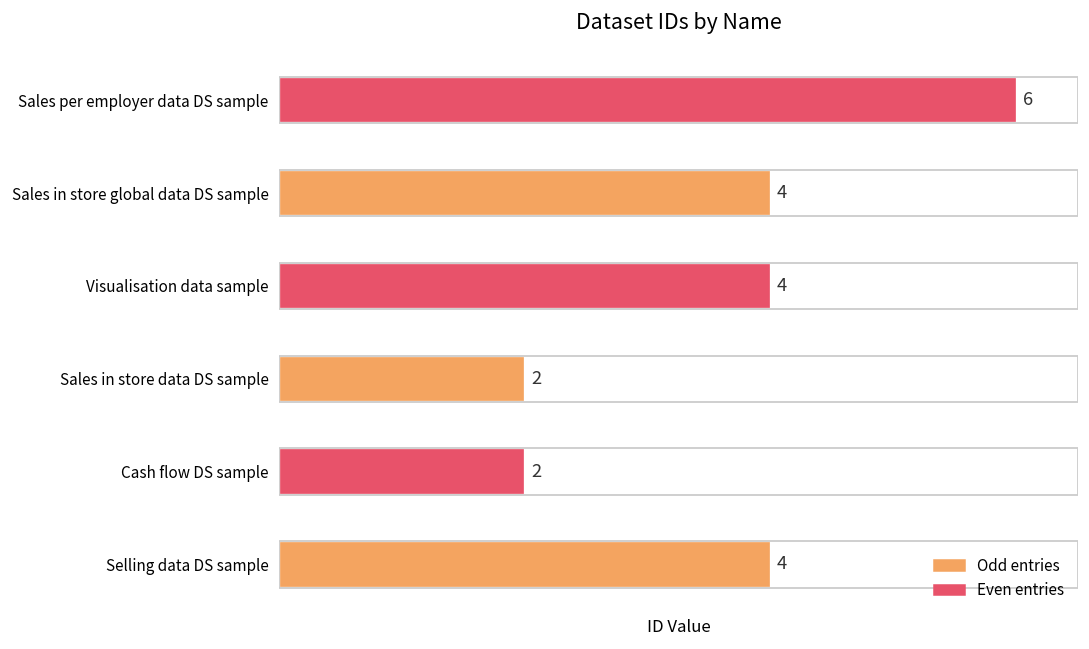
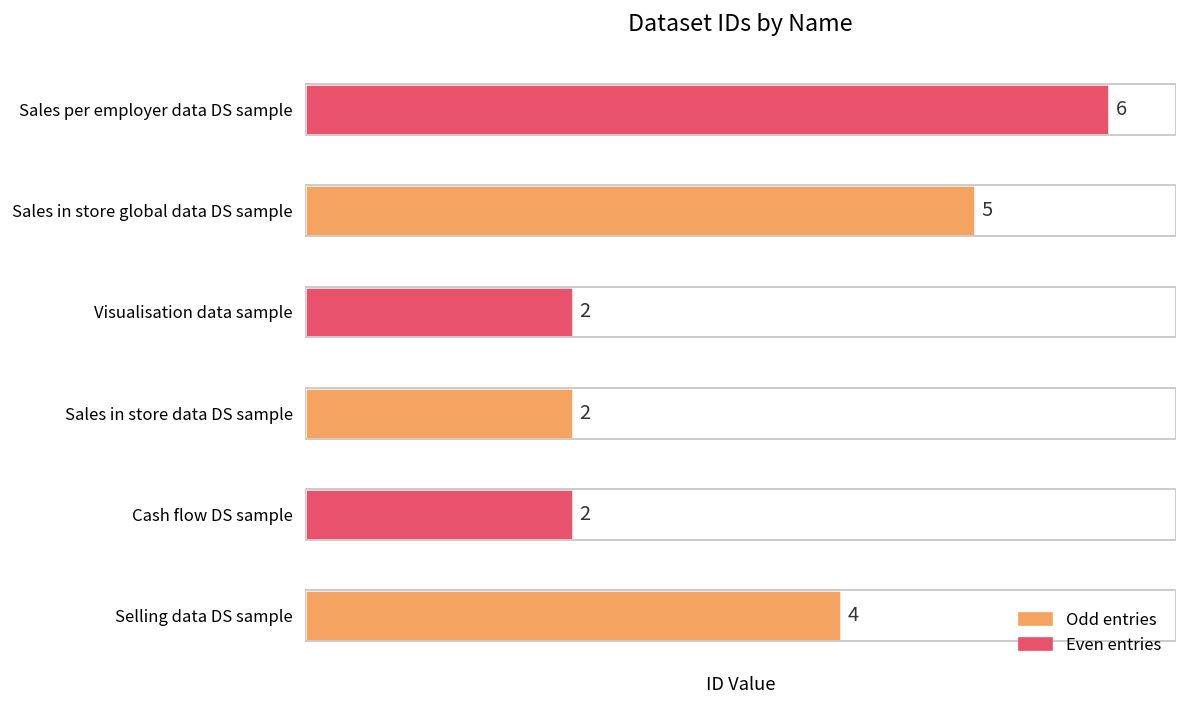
Sales in store global data DS sample: 4 -> 5
Visualisation data sample: 4 -> 2
